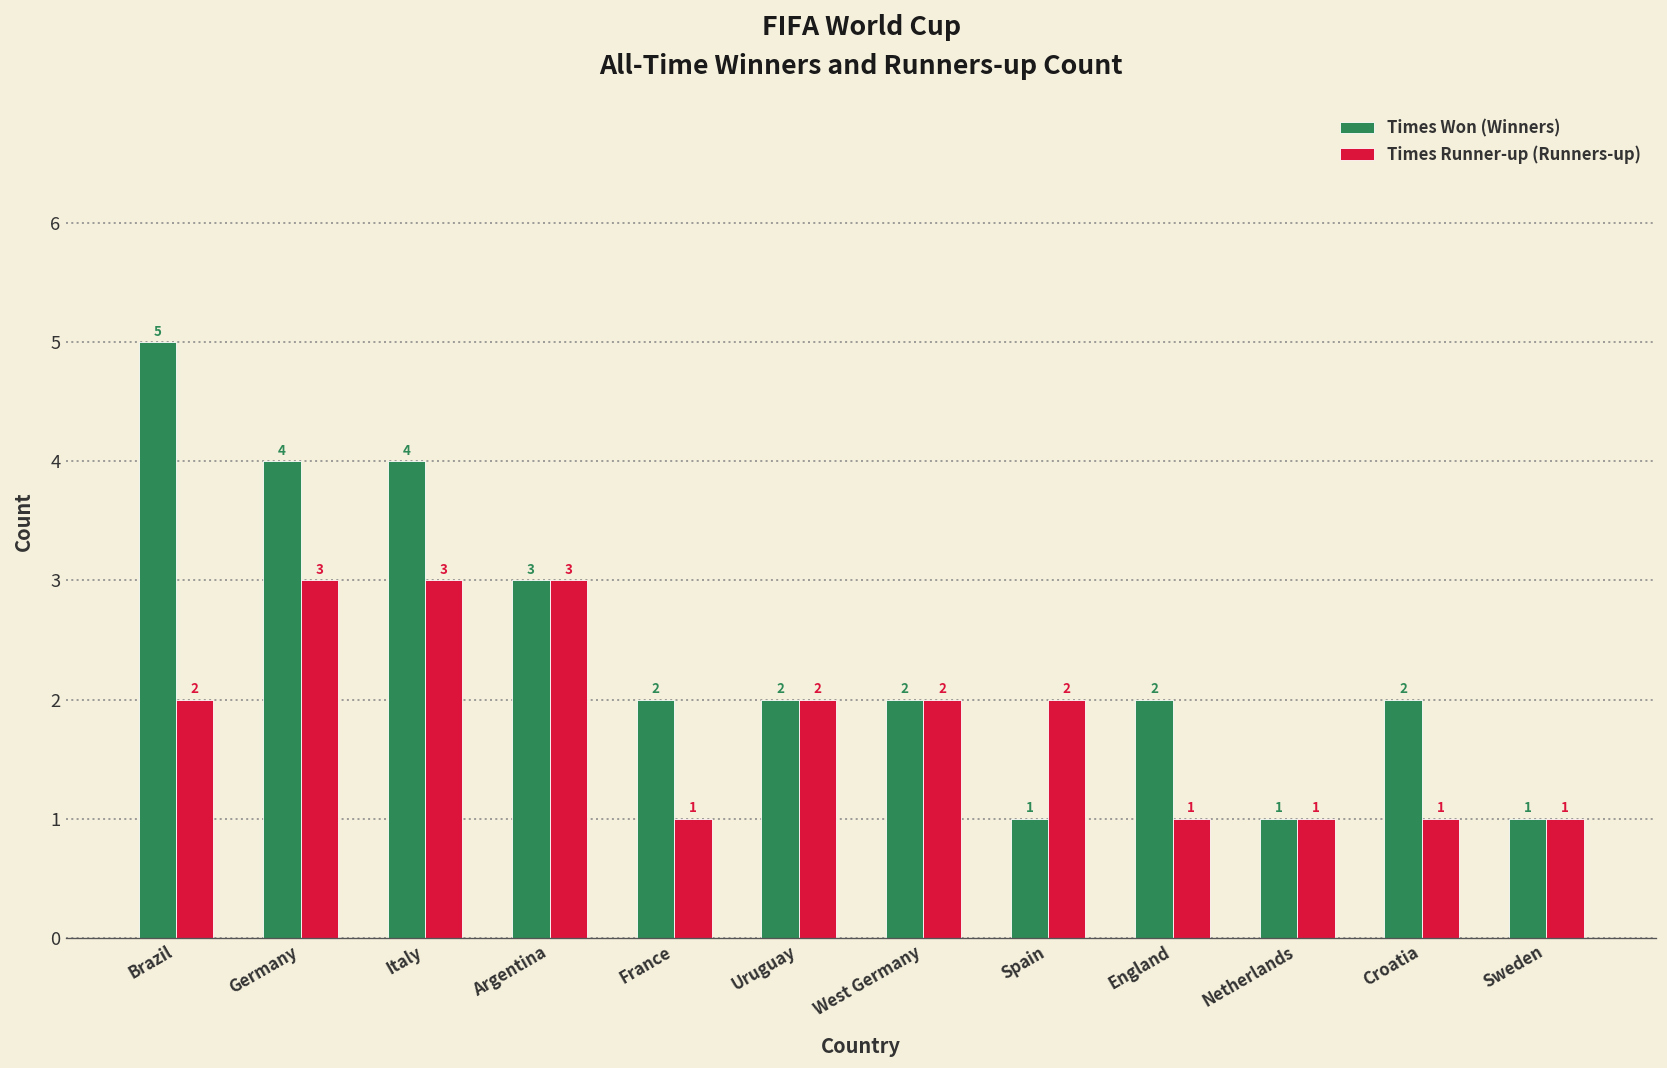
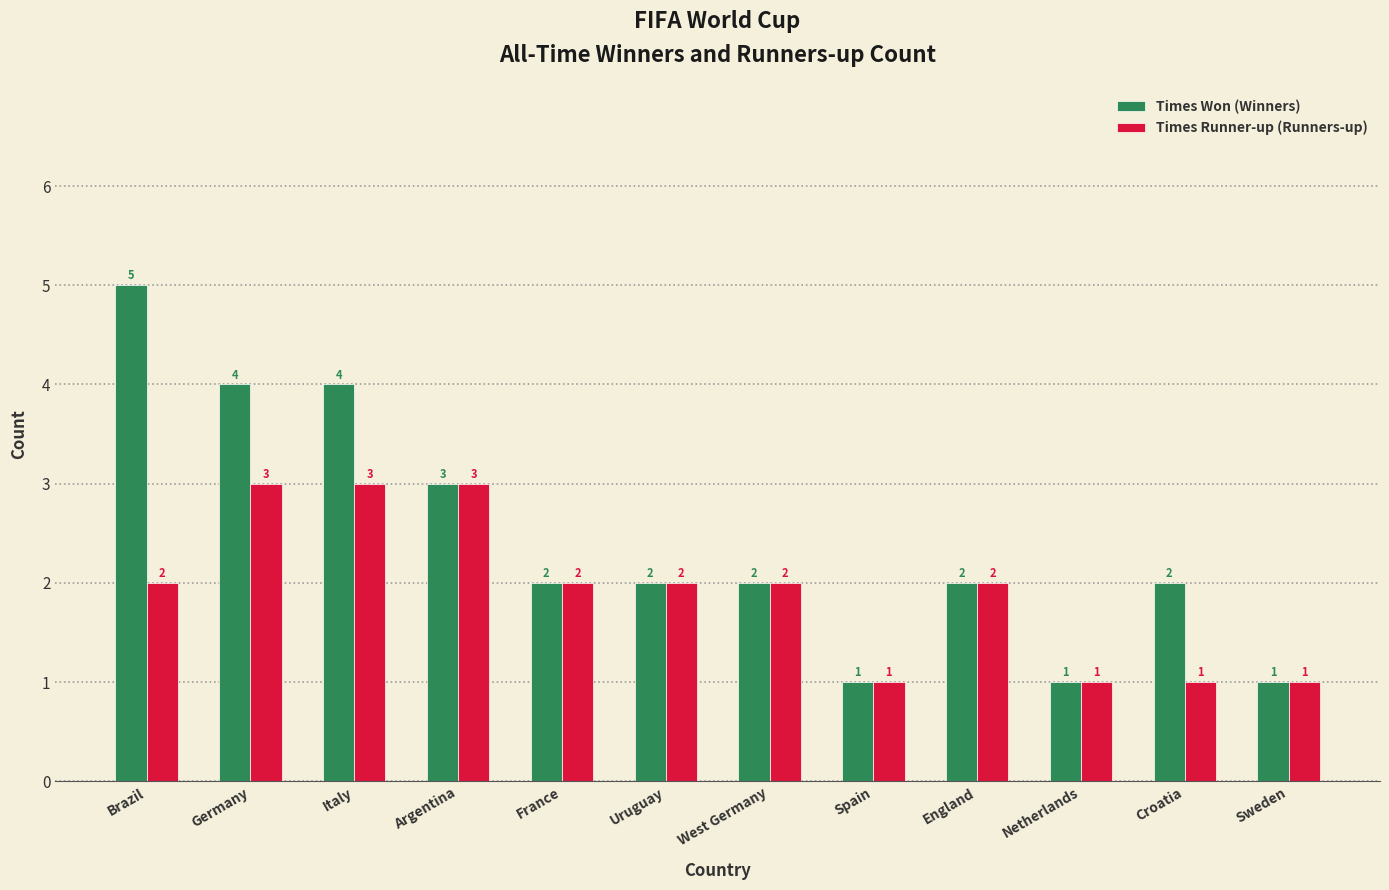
Times Runner-up (Runners-up), France: 1 -> 2
Times Runner-up (Runners-up), Spain: 2 -> 1
Times Runner-up (Runners-up), England: 1 -> 2
